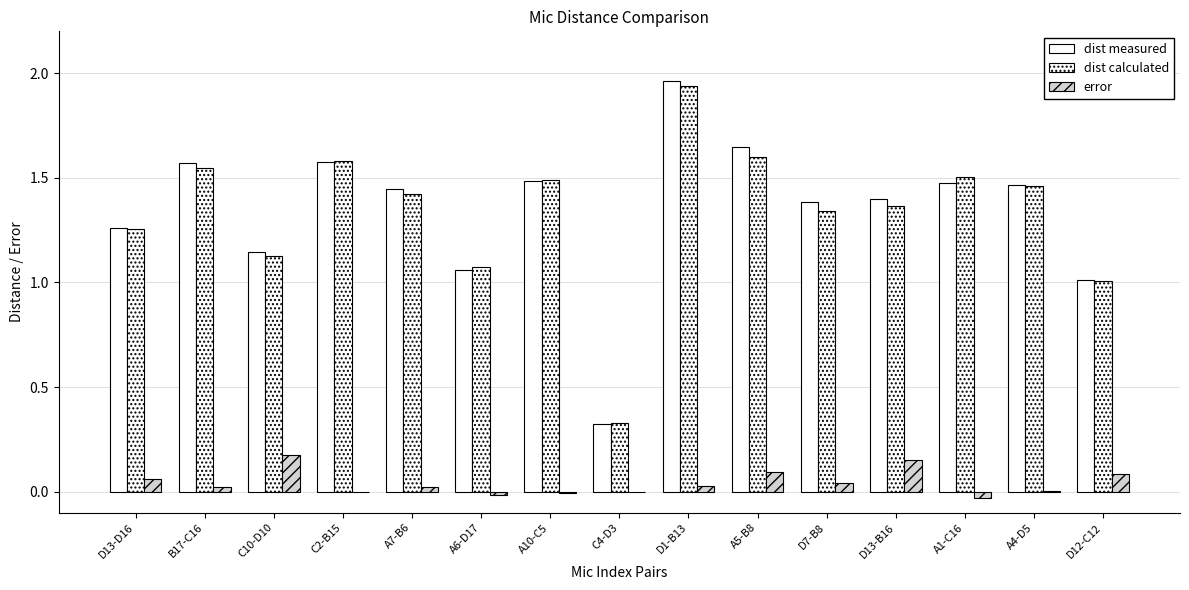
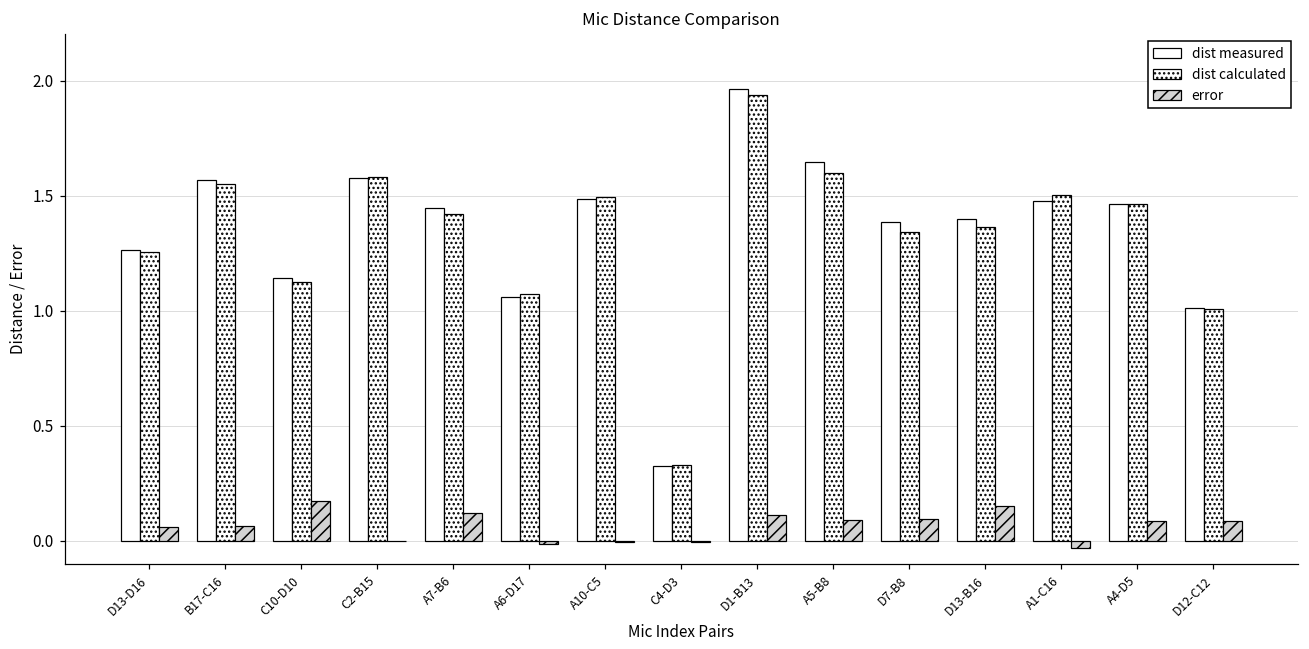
error, B17-C16: 0.02 -> 0.07
error, A7-B6: 0.02 -> 0.12
error, D1-B13: 0.03 -> 0.11
error, D7-B8: 0.04 -> 0.10
error, A4-D5: 0.00 -> 0.09
